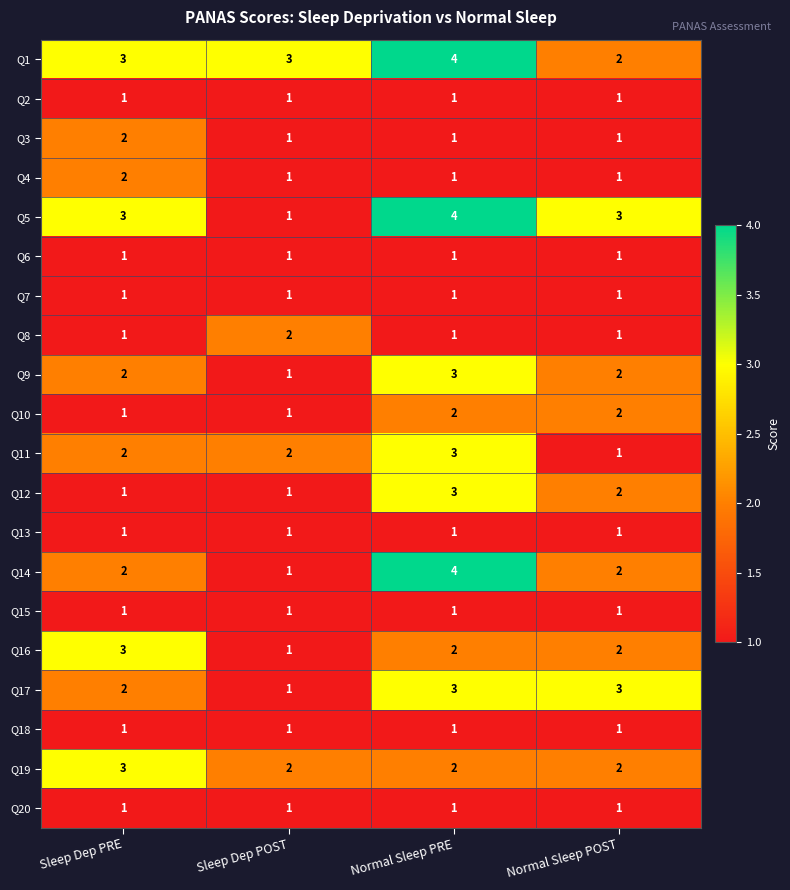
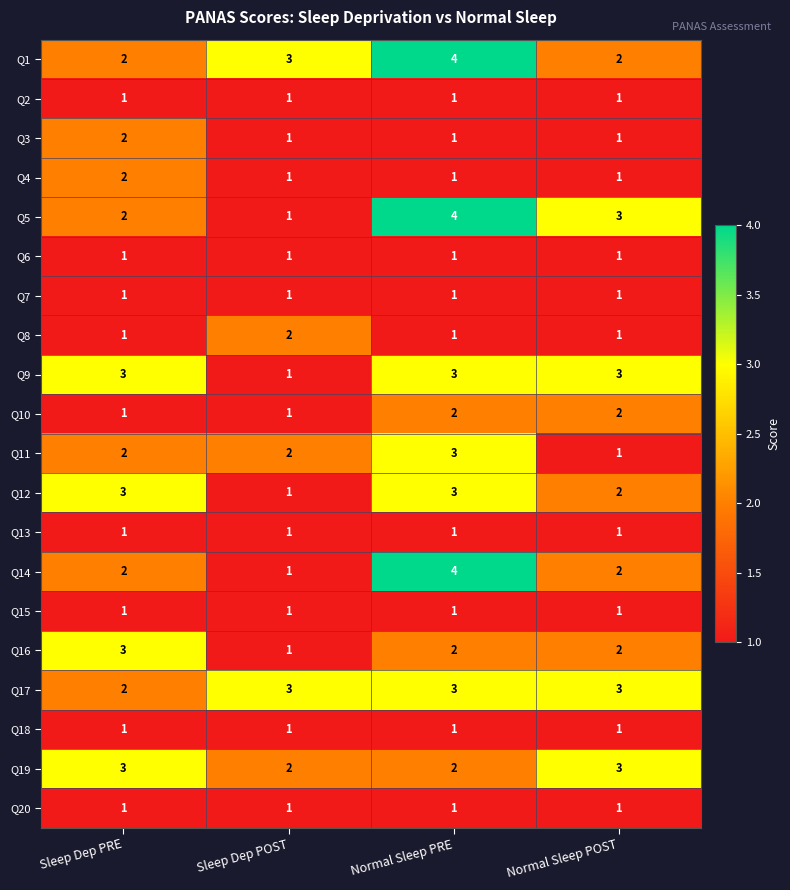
Q1, Sleep Dep PRE: 3 -> 2
Q5, Sleep Dep PRE: 3 -> 2
Q9, Sleep Dep PRE: 2 -> 3
Q9, Normal Sleep POST: 2 -> 3
Q12, Sleep Dep PRE: 1 -> 3
Q17, Sleep Dep POST: 1 -> 3
Q19, Normal Sleep POST: 2 -> 3
